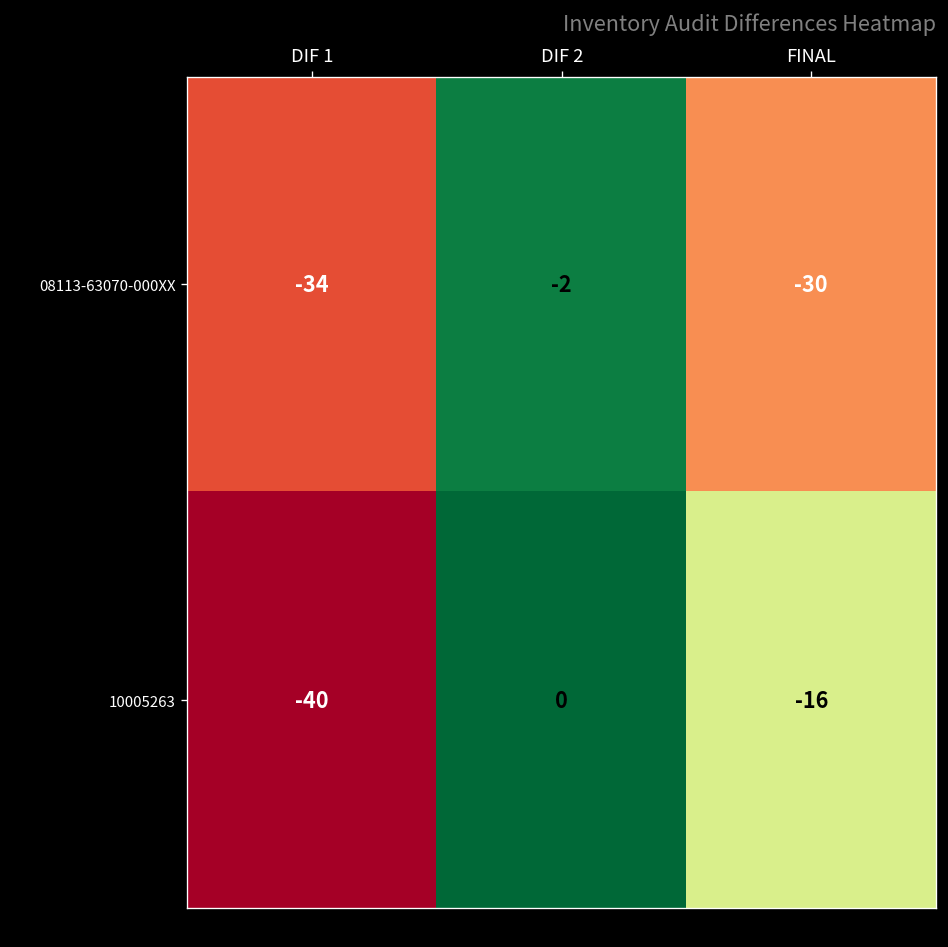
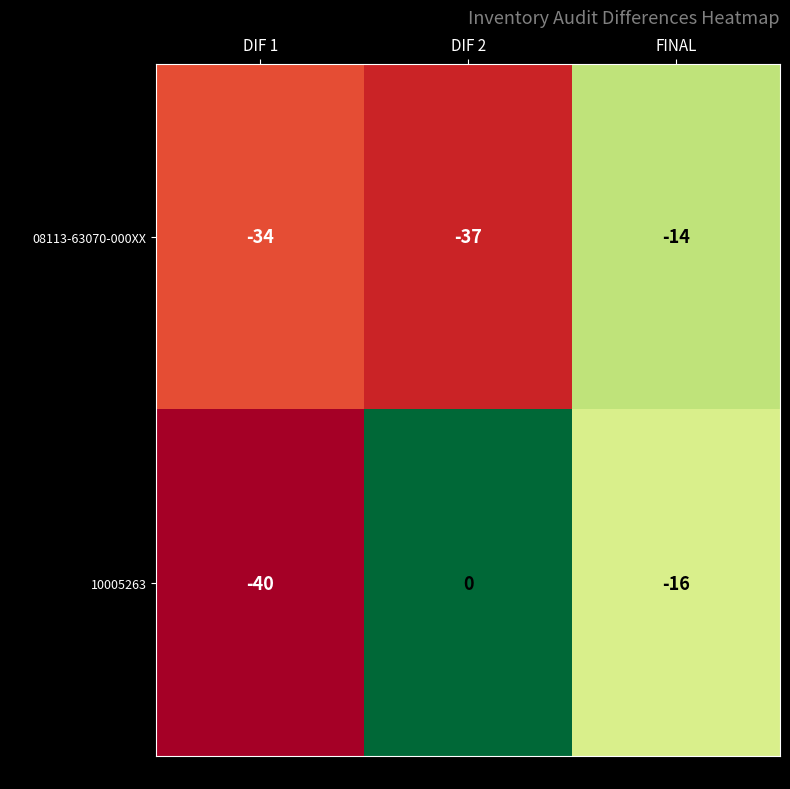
08113-63070-000XX, DIF 2: -2 -> -37
08113-63070-000XX, FINAL: -30 -> -14
